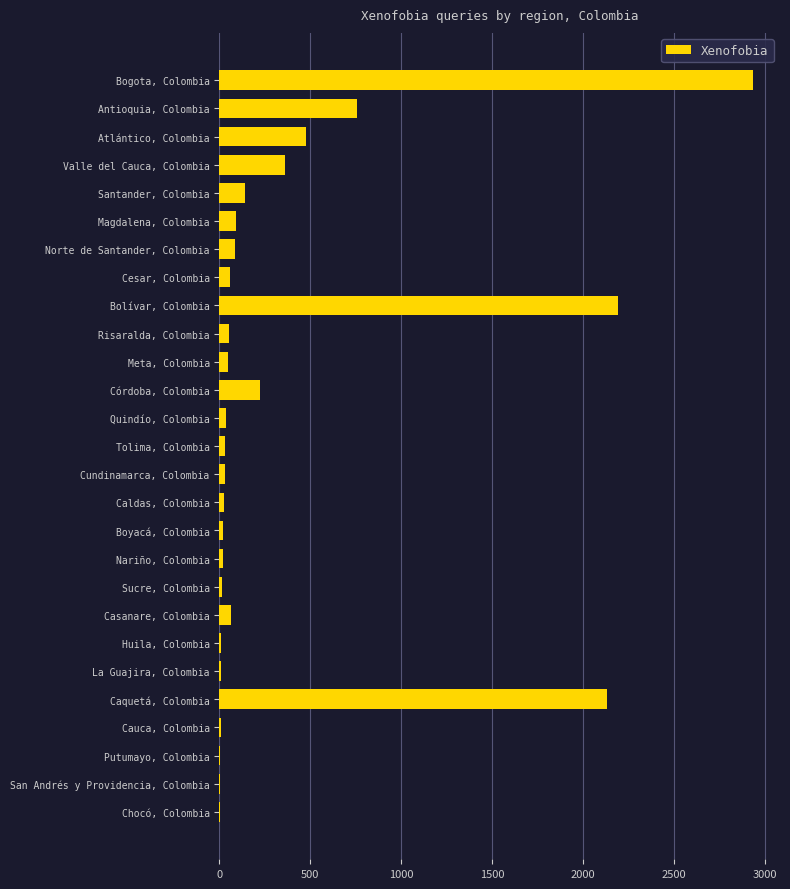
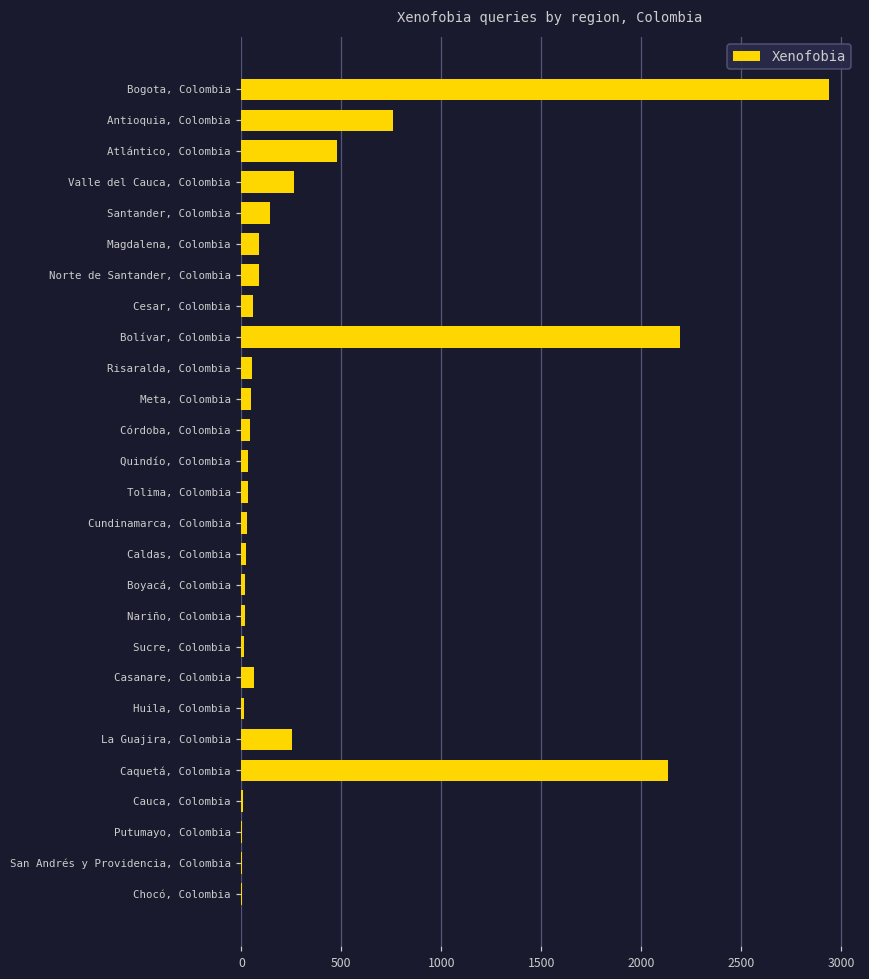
Valle del Cauca, Colombia: 360 -> 260
Córdoba, Colombia: 220 -> 40
La Guajira, Colombia: 10 -> 250
